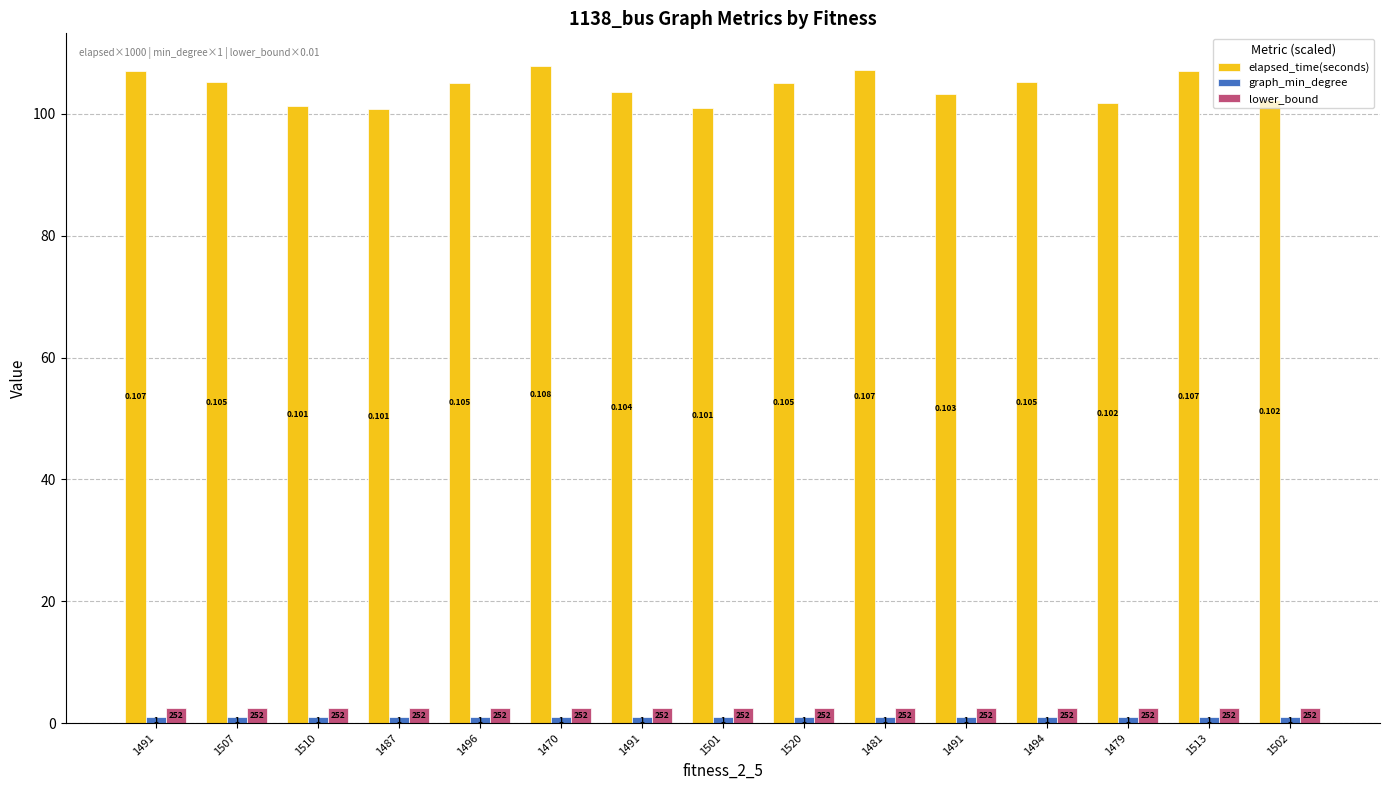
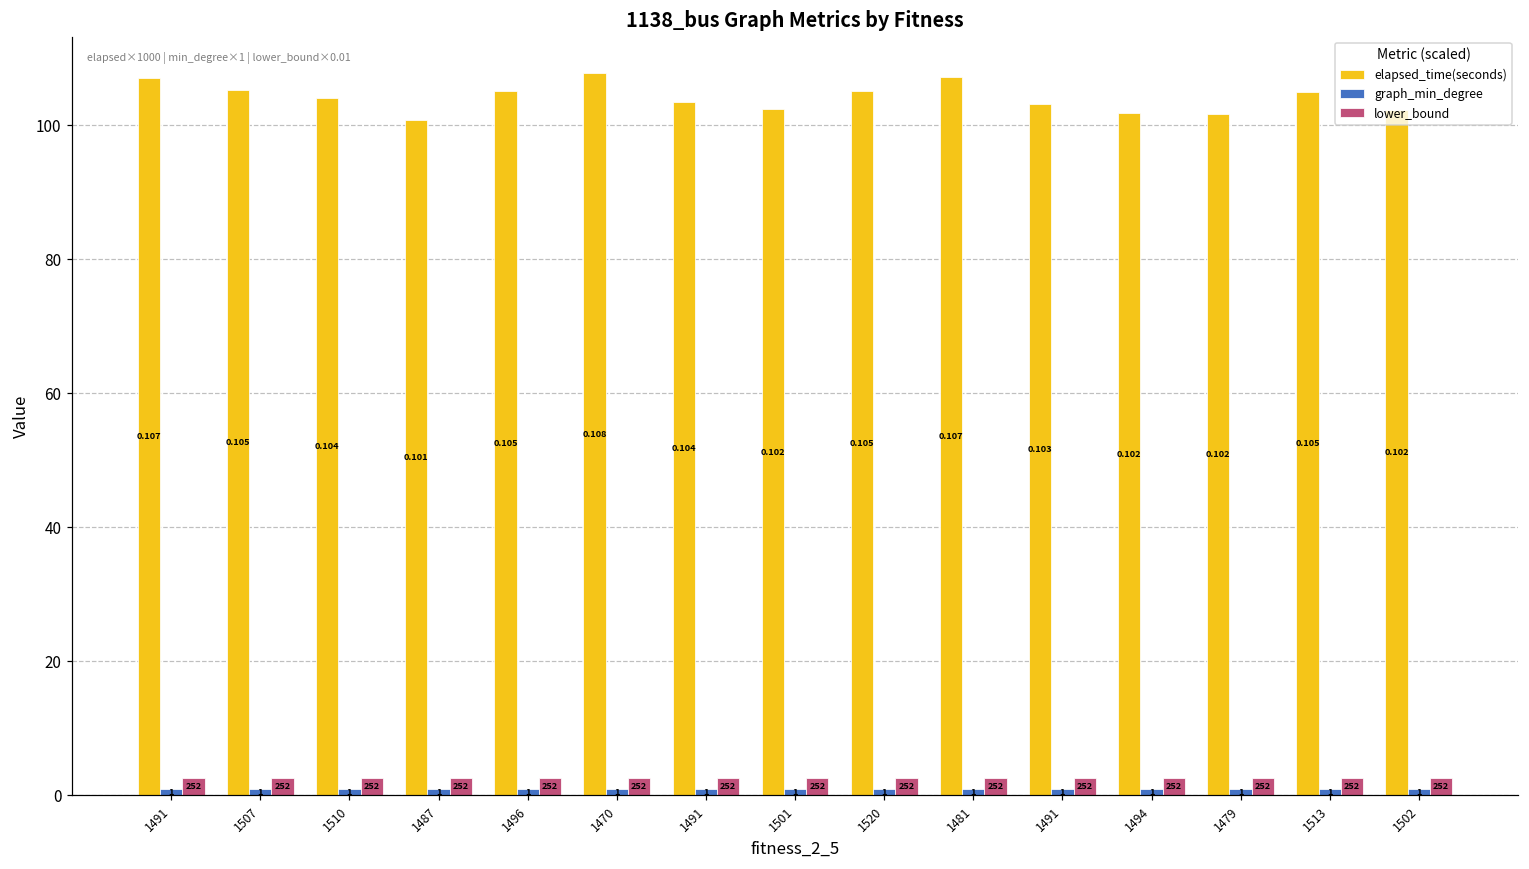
elapsed_time(seconds), 1510: 0.101 -> 0.104
elapsed_time(seconds), 1501: 0.101 -> 0.102
elapsed_time(seconds), 1494: 0.105 -> 0.102
elapsed_time(seconds), 1513: 0.107 -> 0.105
